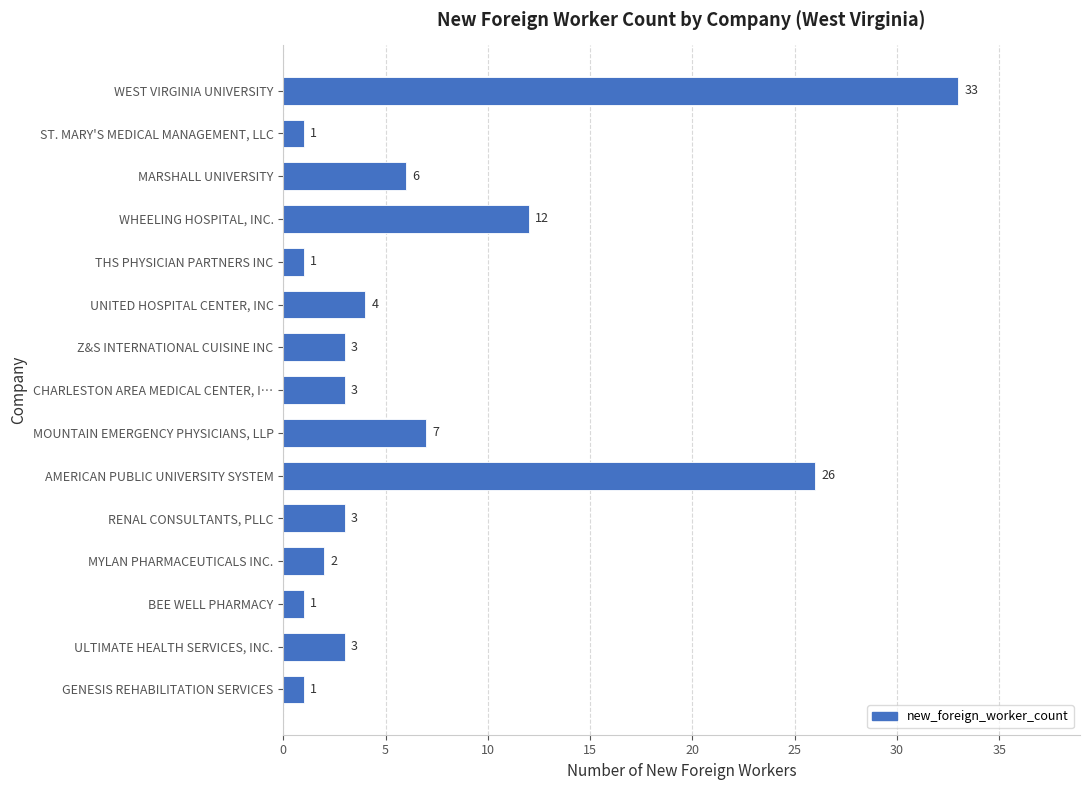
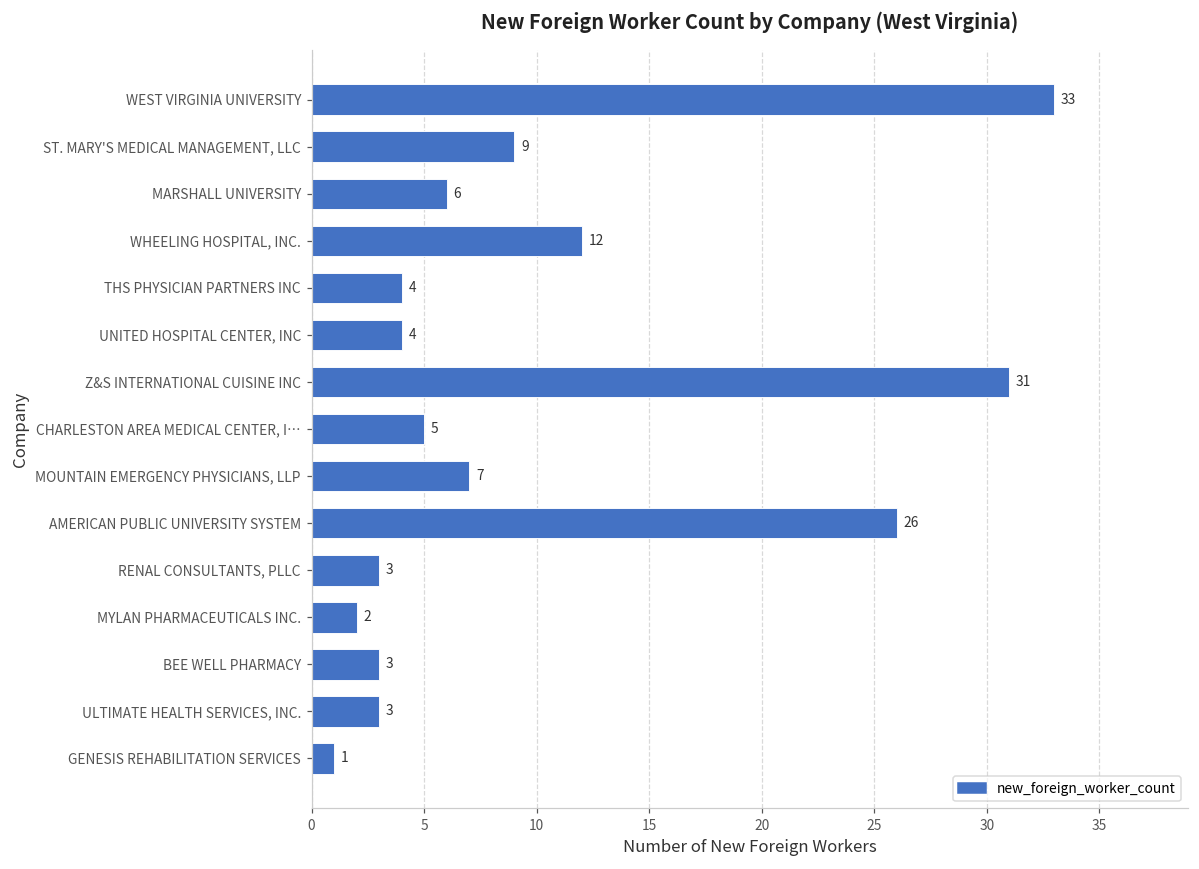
ST. MARY'S MEDICAL MANAGEMENT, LLC: 1 -> 9
THS PHYSICIAN PARTNERS INC: 1 -> 4
Z&S INTERNATIONAL CUISINE INC: 3 -> 31
CHARLESTON AREA MEDICAL CENTER, I…: 3 -> 5
BEE WELL PHARMACY: 1 -> 3
